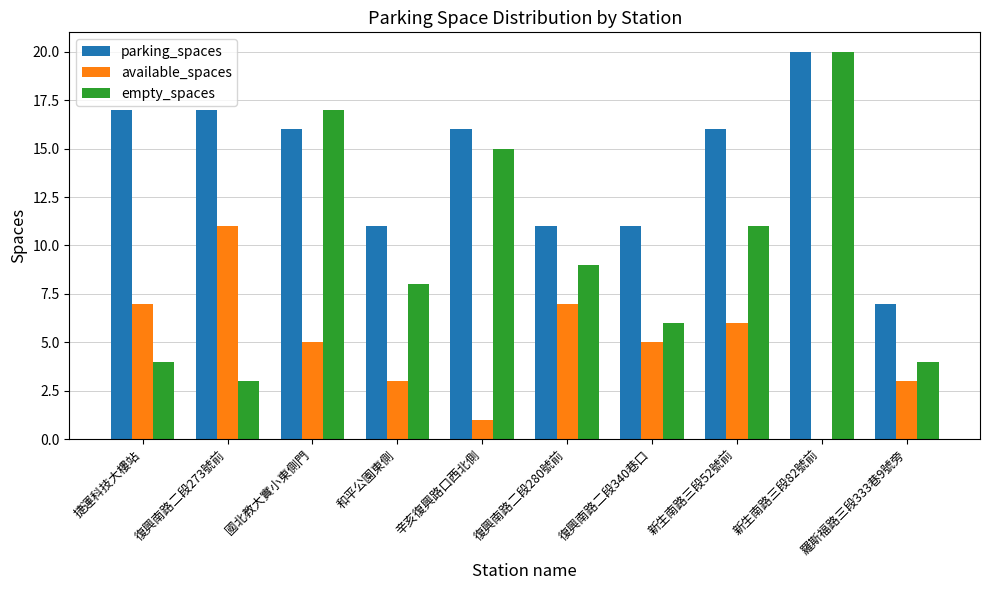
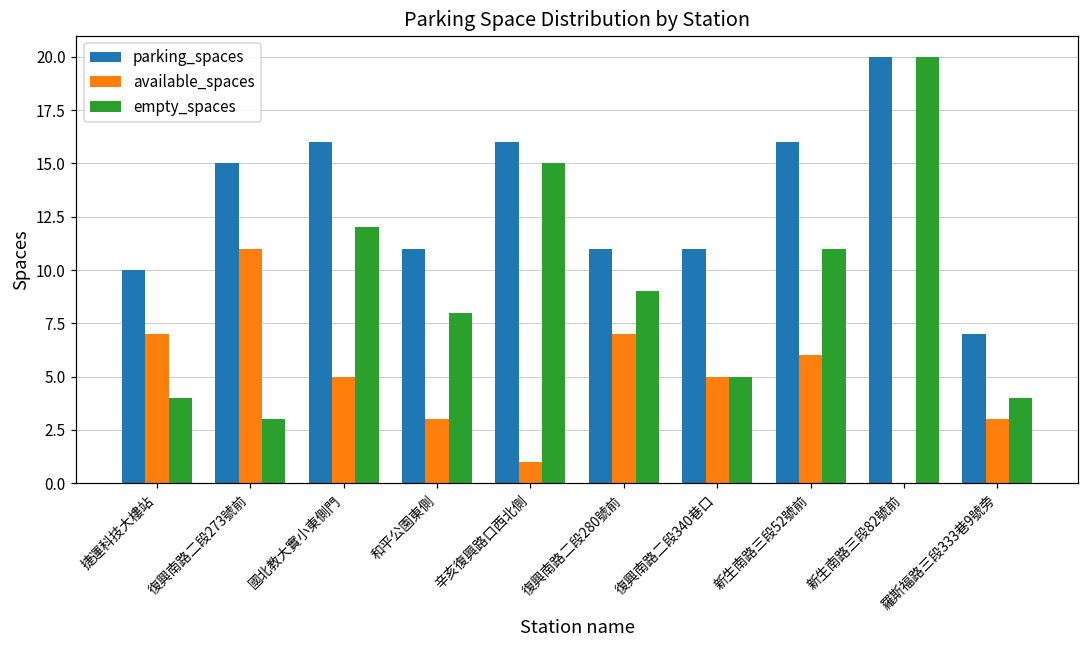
parking_spaces, 捷運科技大樓站: 17 -> 10
parking_spaces, 復興南路二段273號前: 17 -> 15
empty_spaces, 國北教大實小東側門: 17 -> 12
empty_spaces, 復興南路二段340巷口: 6 -> 5
